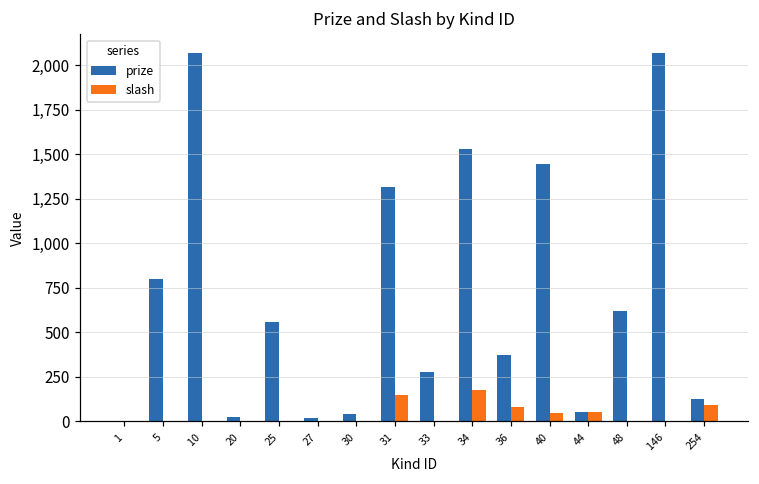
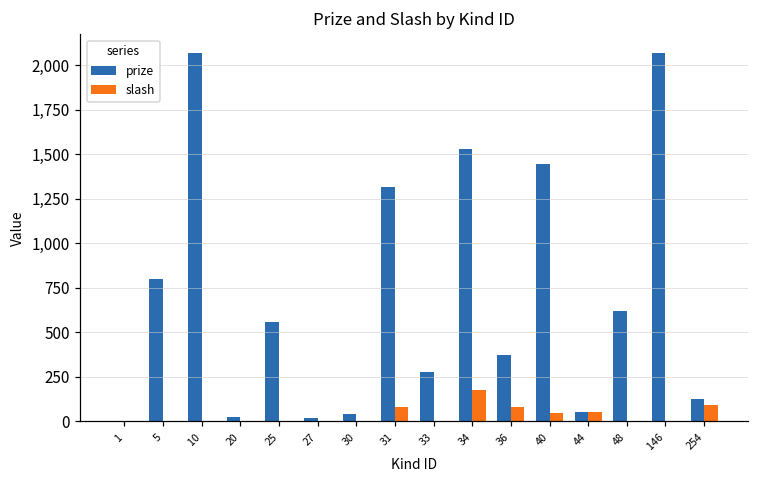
slash, 31: 150 -> 80
